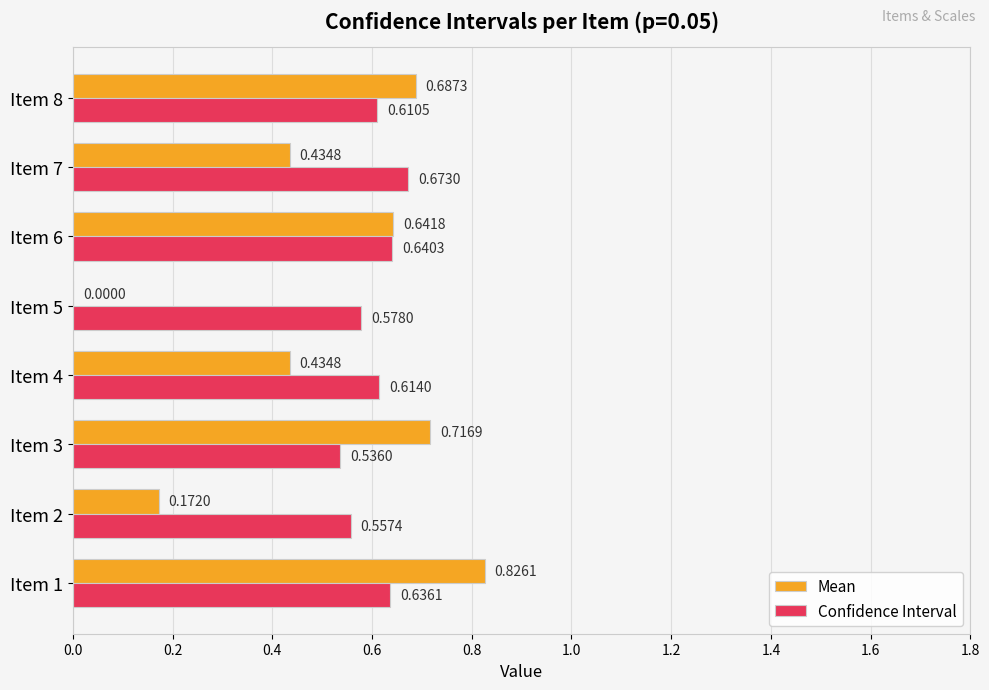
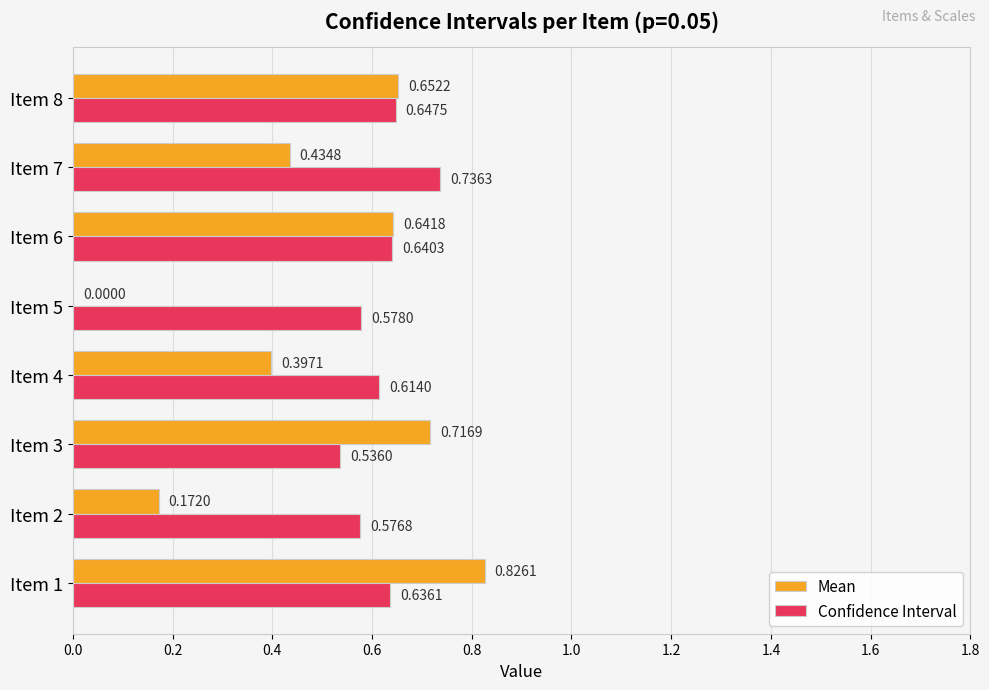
Mean, Item 8: 0.6873 -> 0.6522
Confidence Interval, Item 8: 0.6105 -> 0.6475
Confidence Interval, Item 7: 0.6730 -> 0.7363
Mean, Item 4: 0.4348 -> 0.3971
Confidence Interval, Item 2: 0.5574 -> 0.5768
